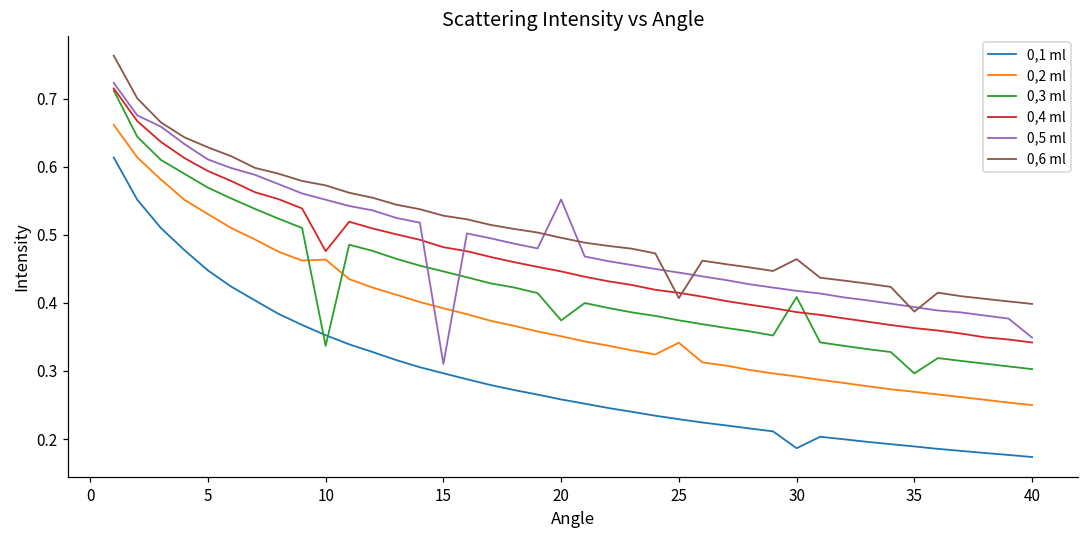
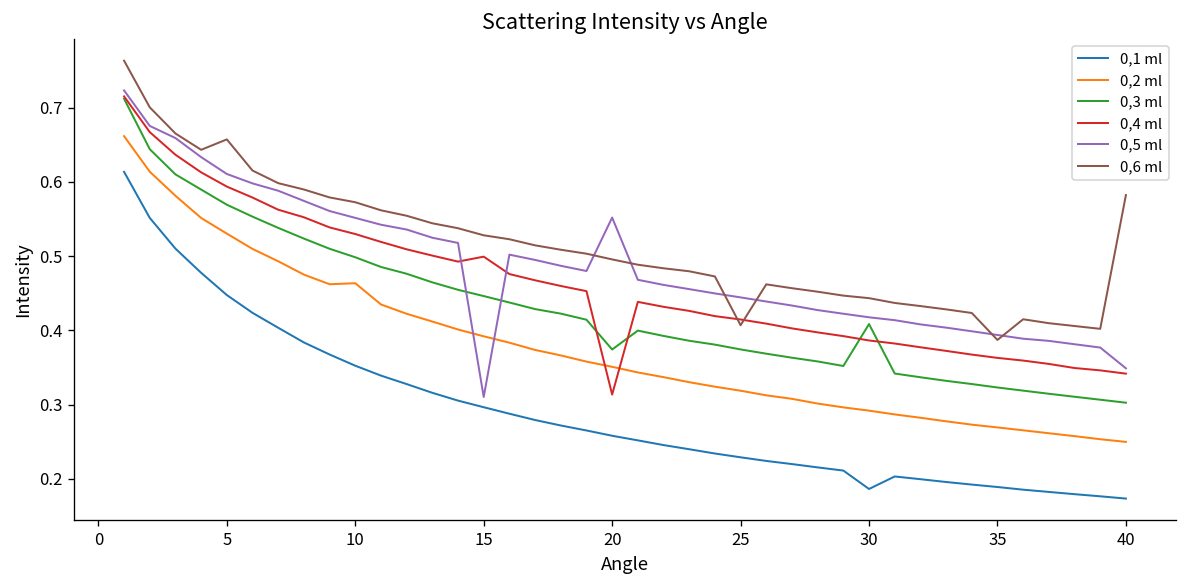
0,6 ml, 5: 0.63 -> 0.66
0,3 ml, 10: 0.34 -> 0.50
0,4 ml, 10: 0.48 -> 0.53
0,4 ml, 15: 0.48 -> 0.50
0,4 ml, 20: 0.45 -> 0.31
0,2 ml, 25: 0.34 -> 0.32
0,6 ml, 30: 0.46 -> 0.44
0,3 ml, 35: 0.30 -> 0.32
0,6 ml, 40: 0.40 -> 0.58
